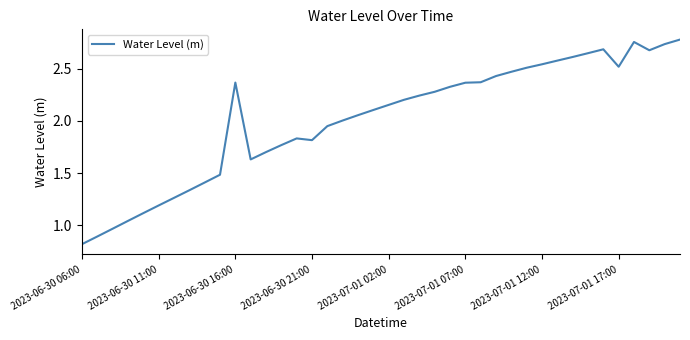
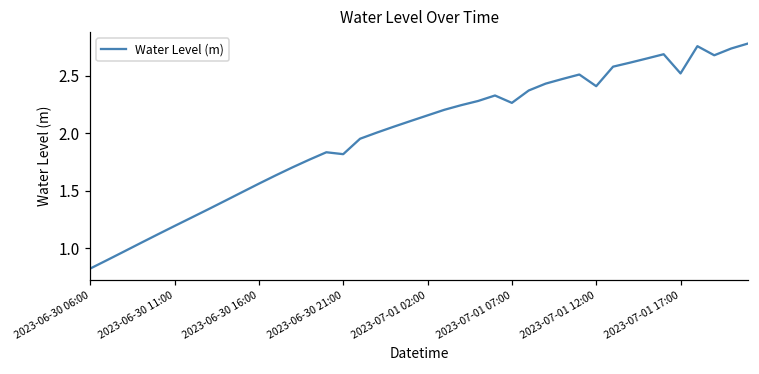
2023-06-30 16:00: 2.37 -> 1.56
2023-07-01 07:00: 2.37 -> 2.26
2023-07-01 12:00: 2.54 -> 2.41
